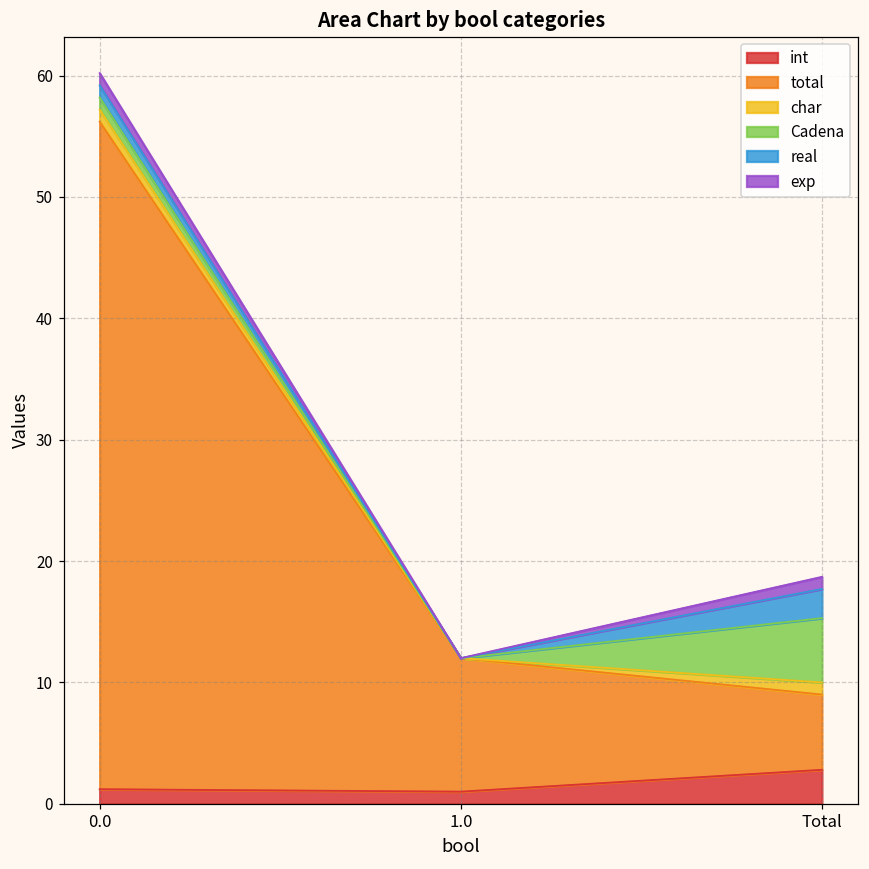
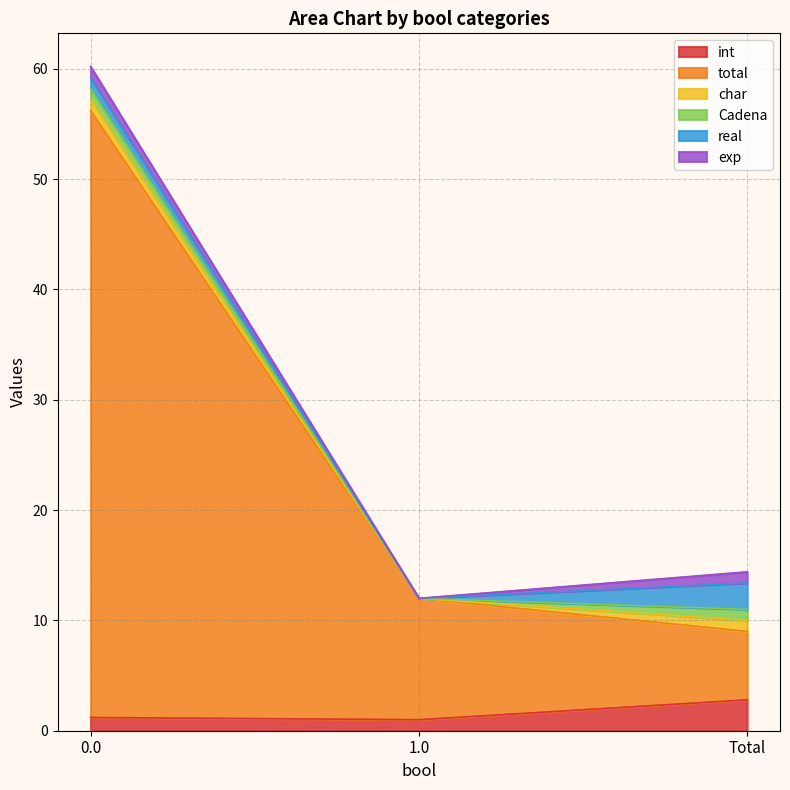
Cadena, Total: 5.3 -> 1.0
